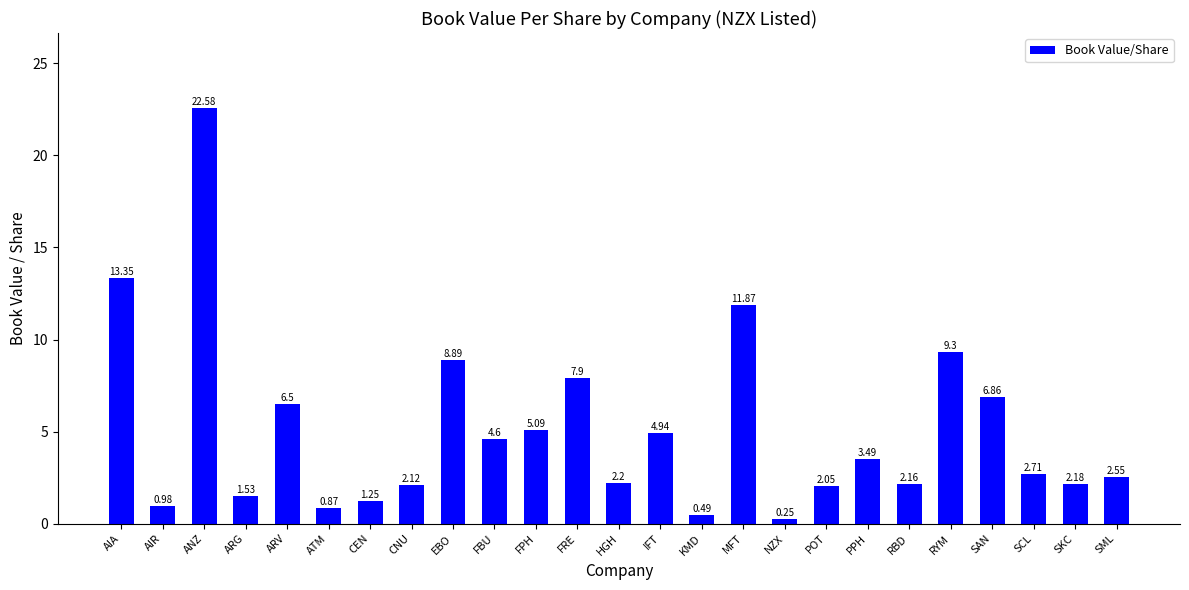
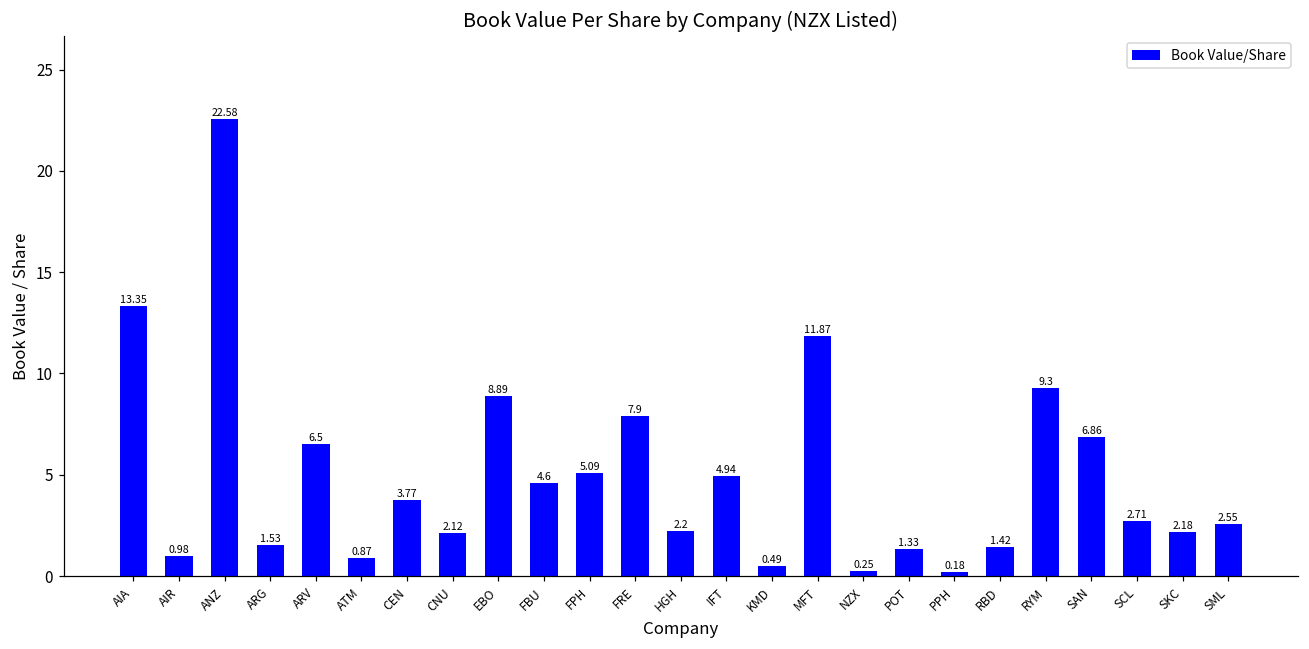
CEN: 1.25 -> 3.77
POT: 2.05 -> 1.33
PPH: 3.49 -> 0.18
RBD: 2.16 -> 1.42
